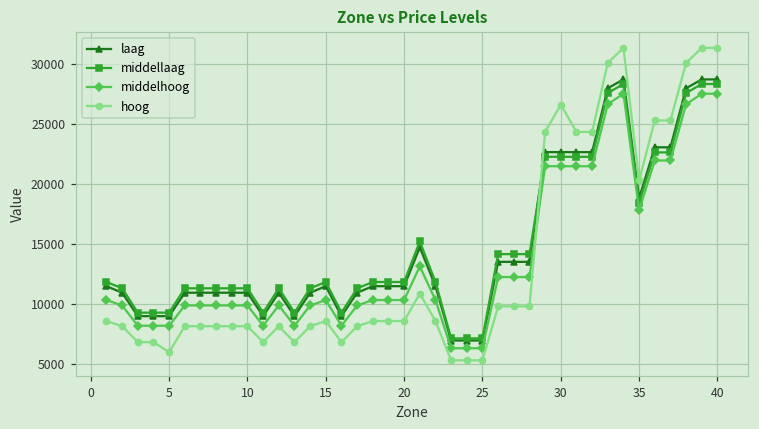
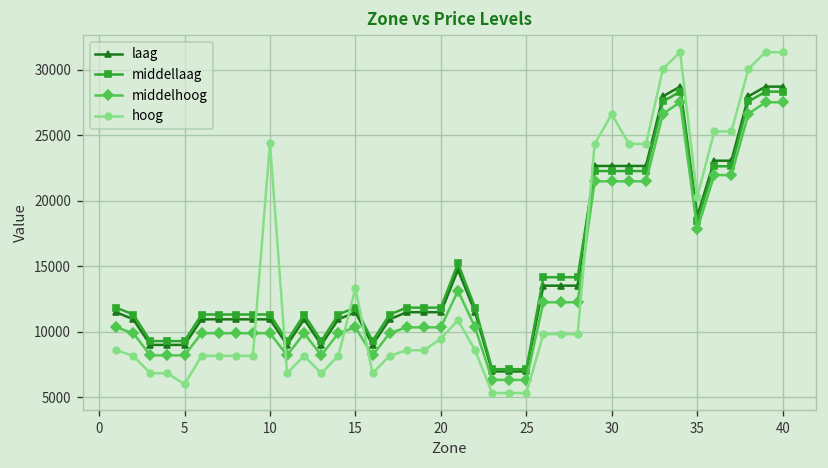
hoog, 10: 8200 -> 24400
hoog, 15: 8600 -> 13300
hoog, 20: 8600 -> 9500
